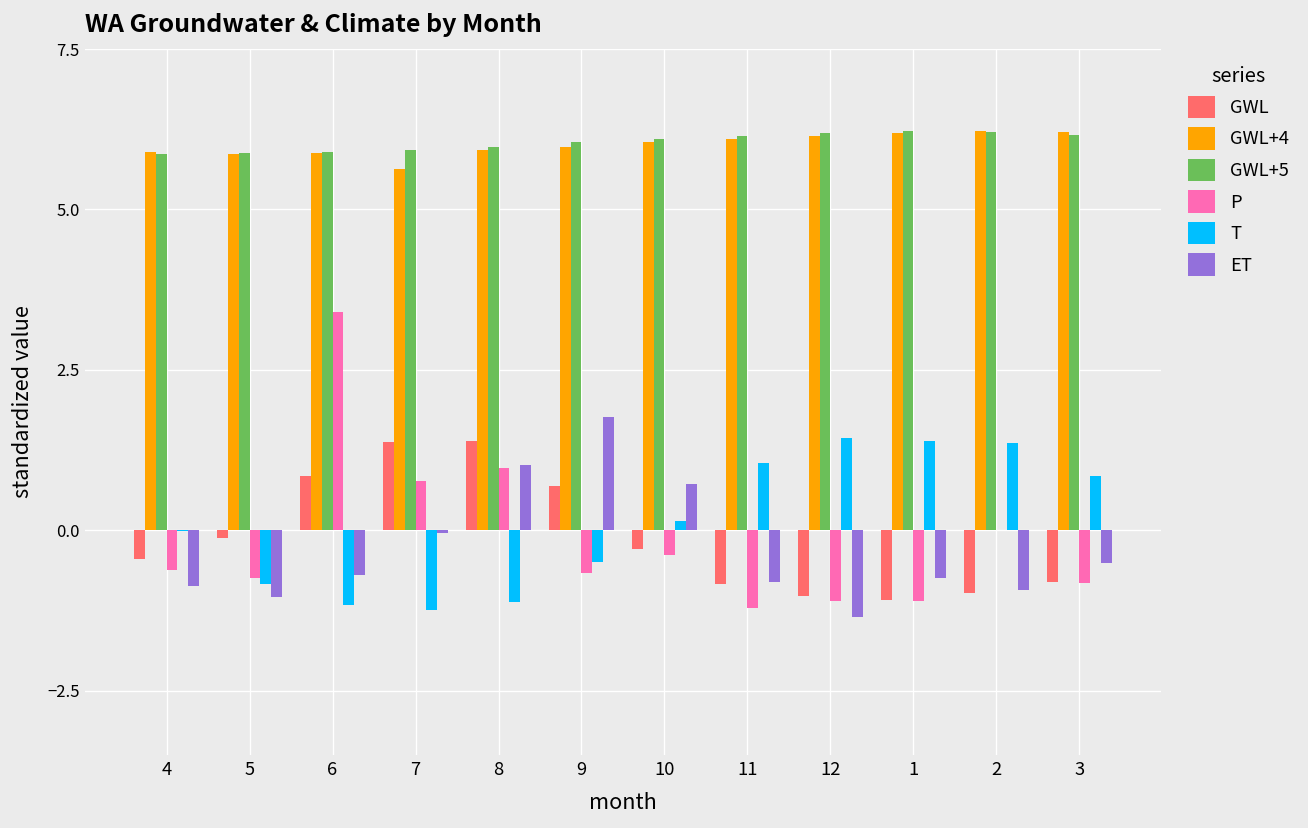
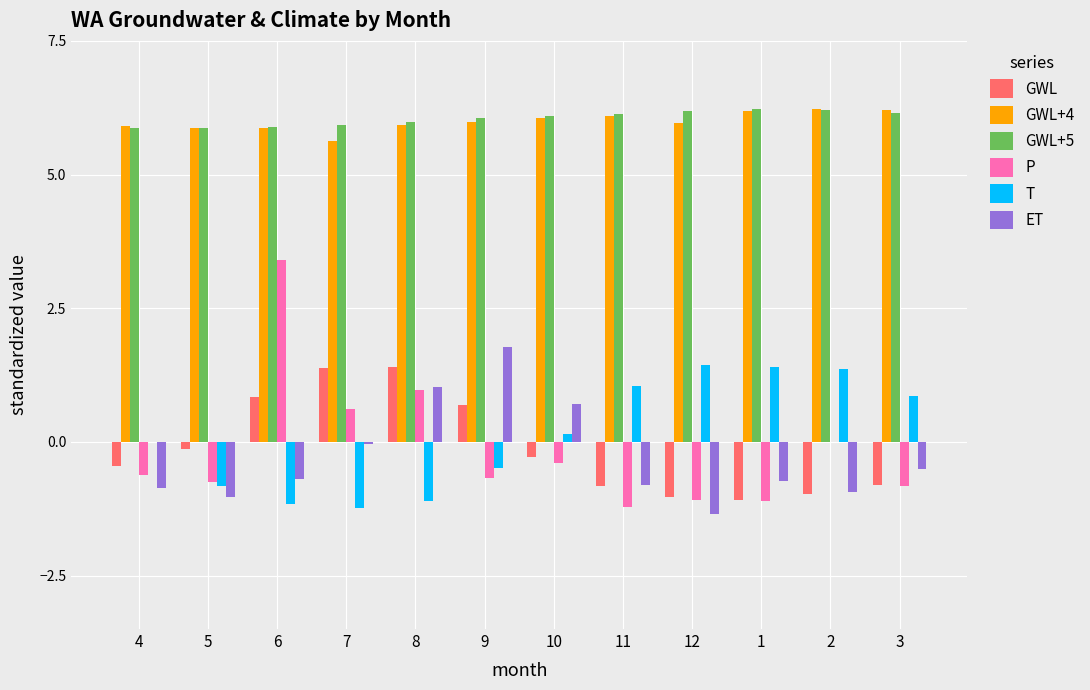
P, 7: 0.8 -> 0.6
GWL+4, 12: 6.1 -> 6.0
